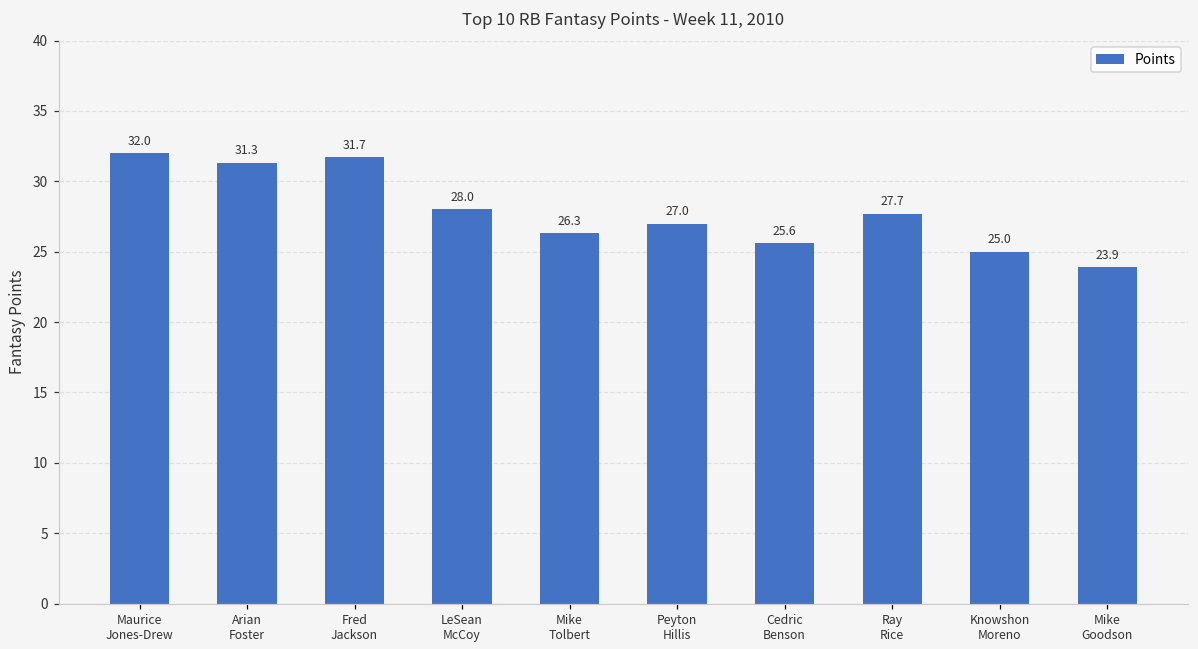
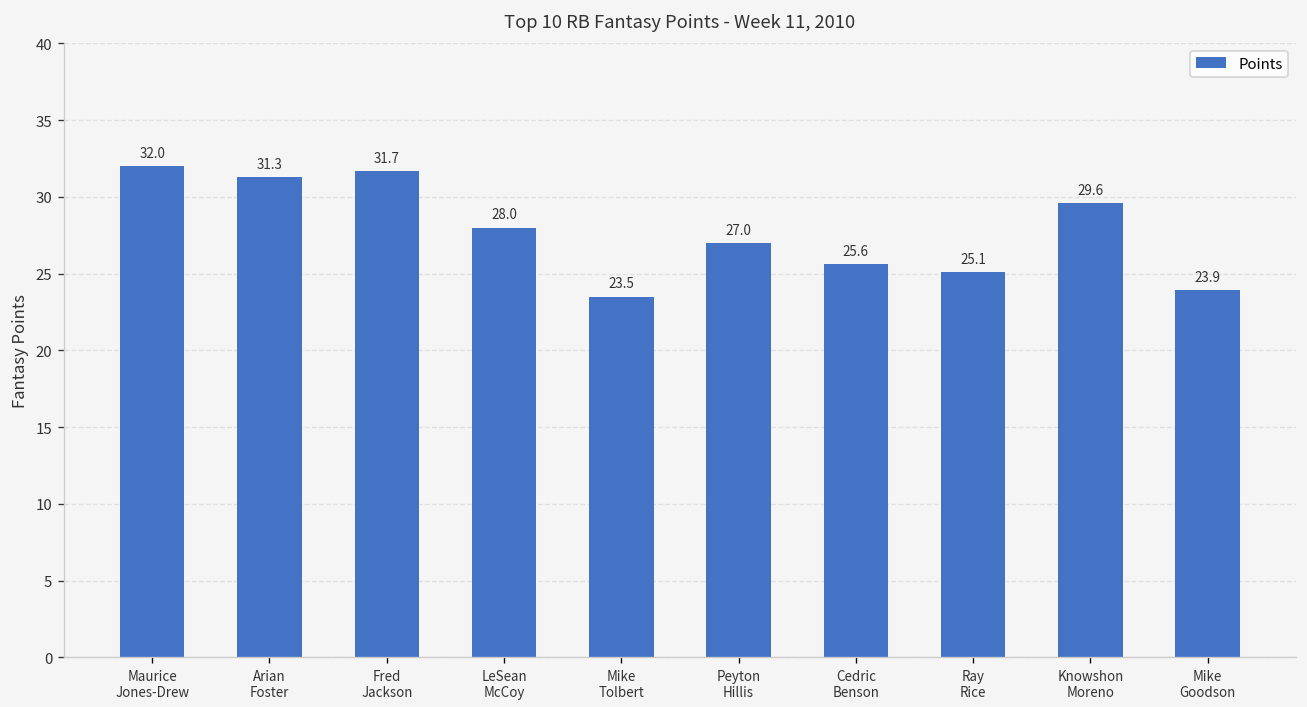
Mike Tolbert: 26.3 -> 23.5
Ray Rice: 27.7 -> 25.1
Knowshon Moreno: 25.0 -> 29.6
